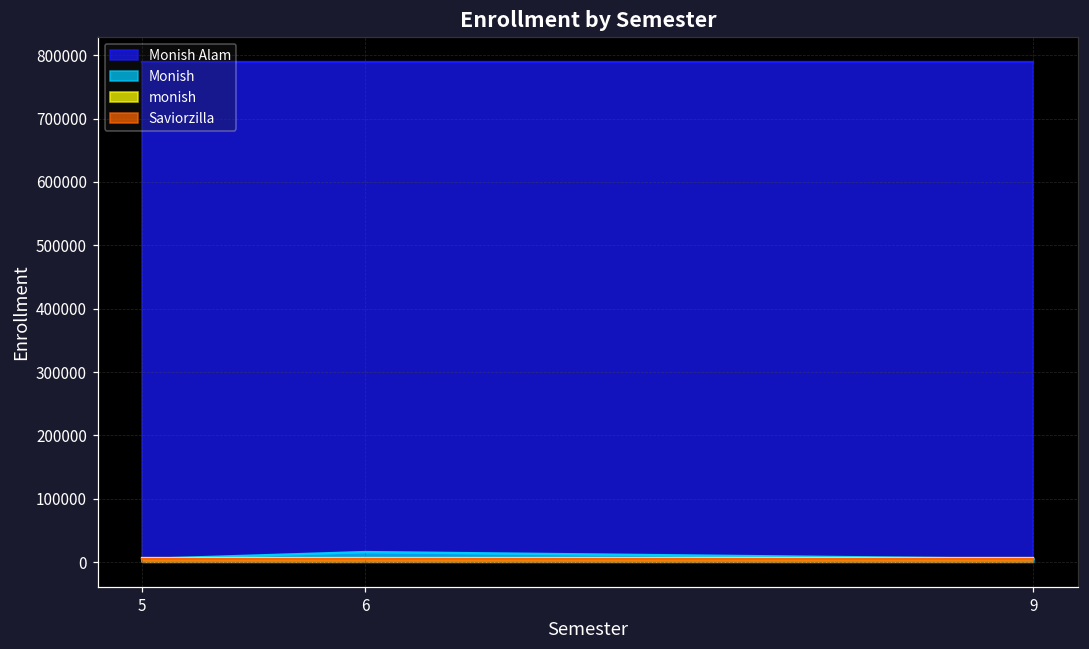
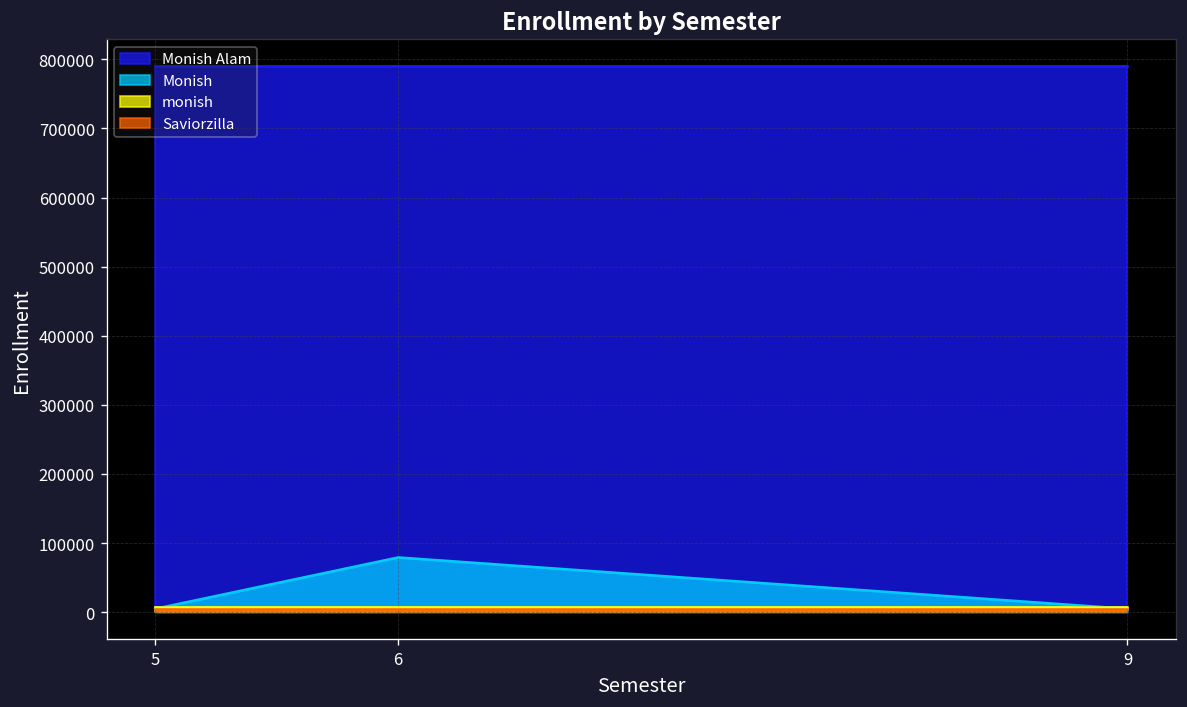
Monish, 6: 20000 -> 80000
